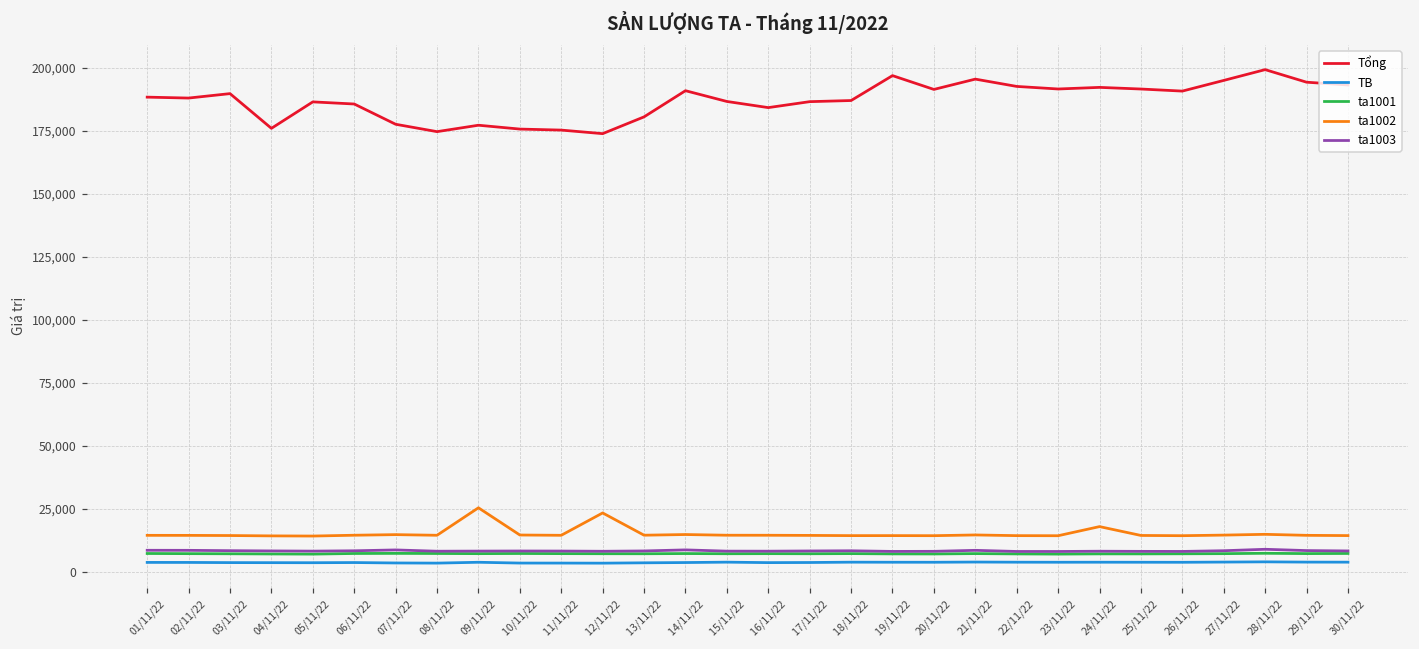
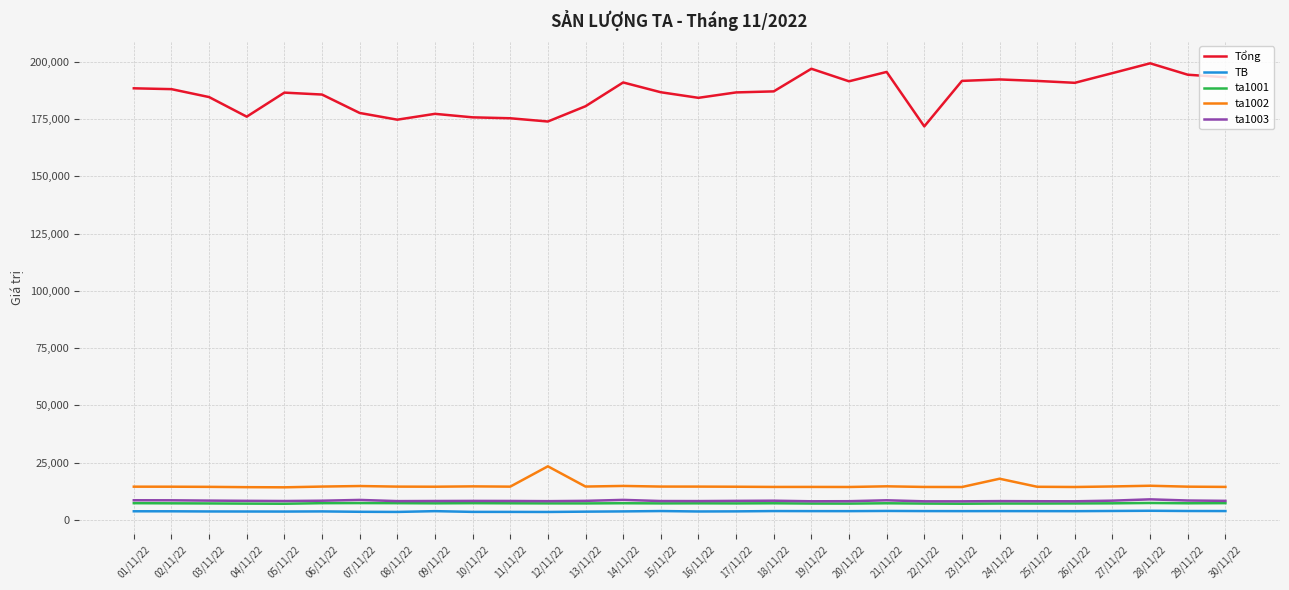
Tổng, 03/11/22: 190,000 -> 185,000
ta1002, 09/11/22: 26,000 -> 15,000
Tổng, 22/11/22: 193,000 -> 172,000
